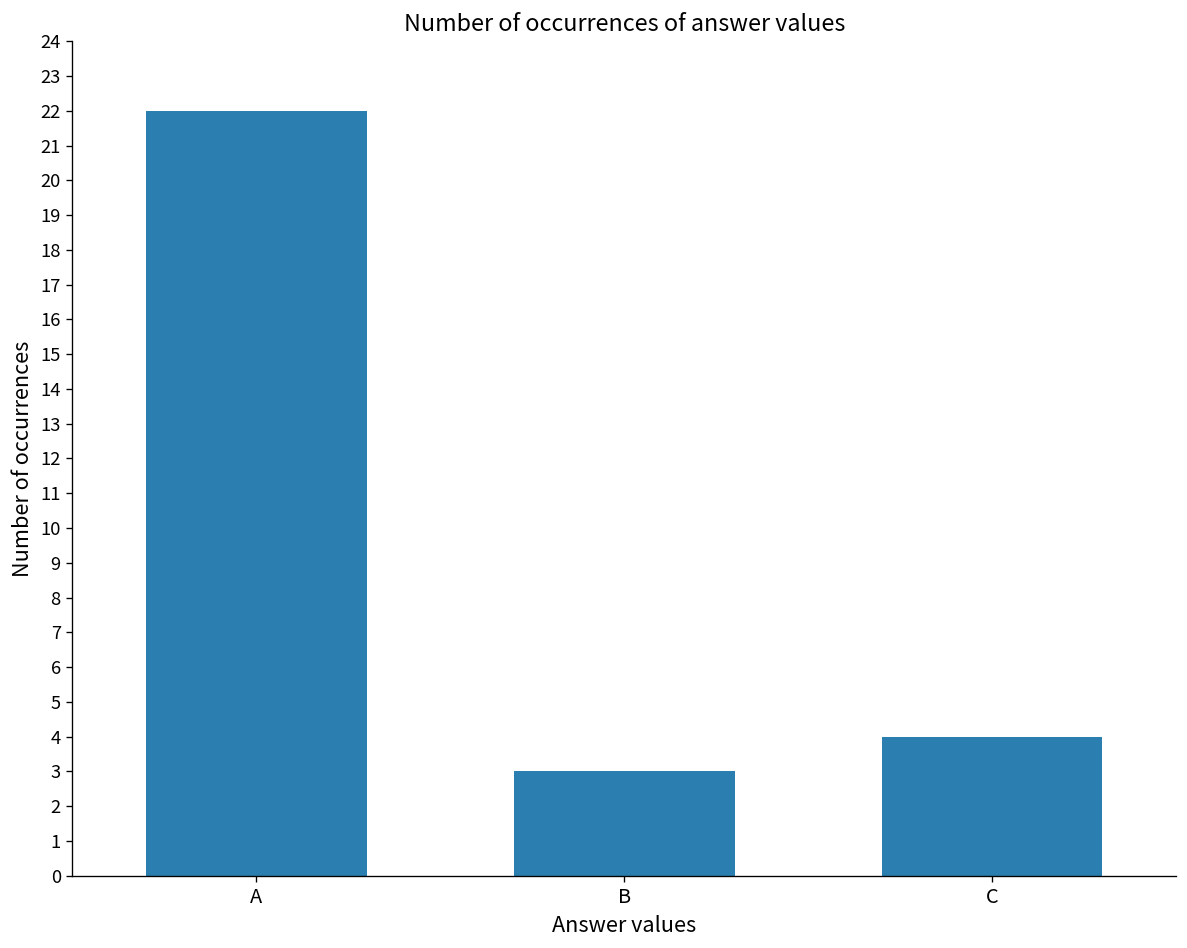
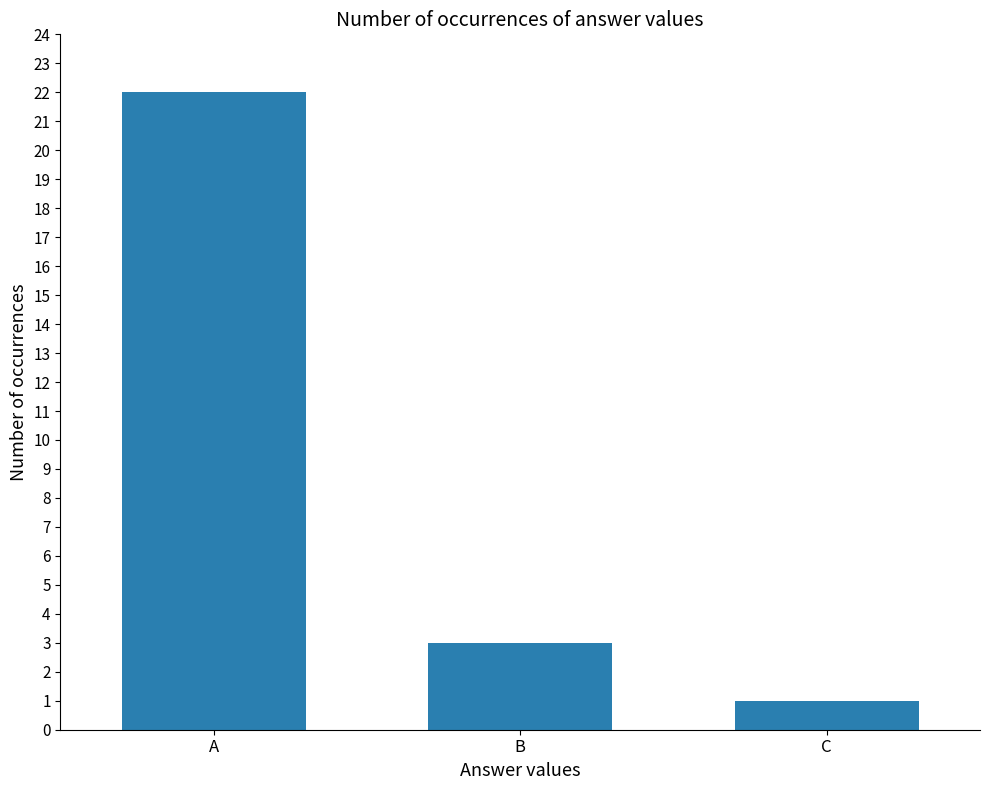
C: 4 -> 1
